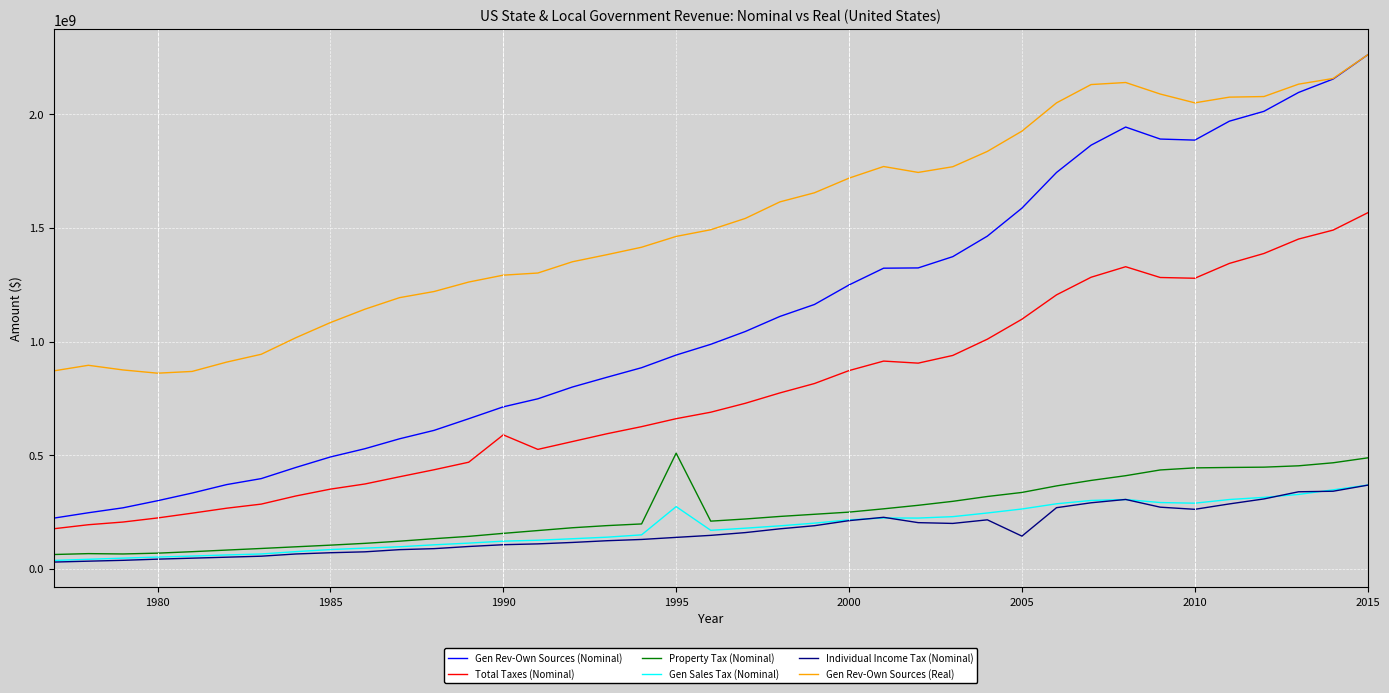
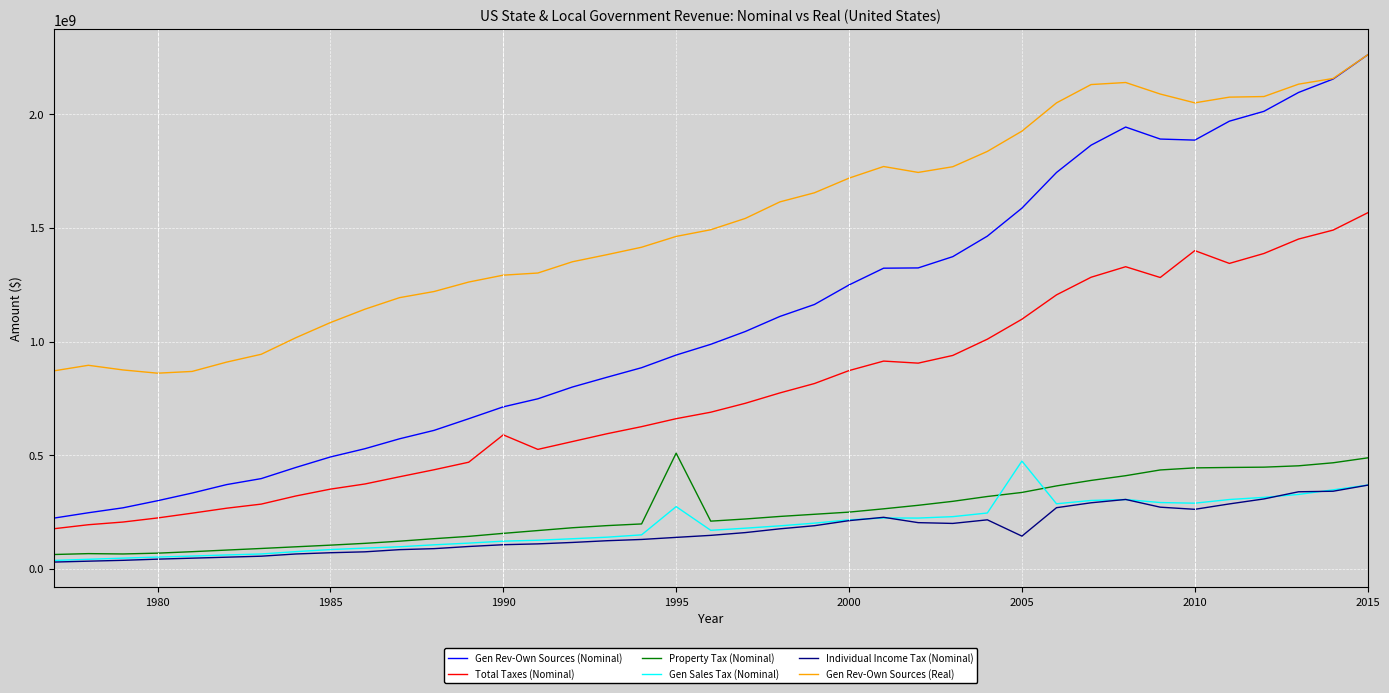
Gen Sales Tax (Nominal), 2005: 260000000 -> 470000000
Total Taxes (Nominal), 2010: 1280000000 -> 1400000000
